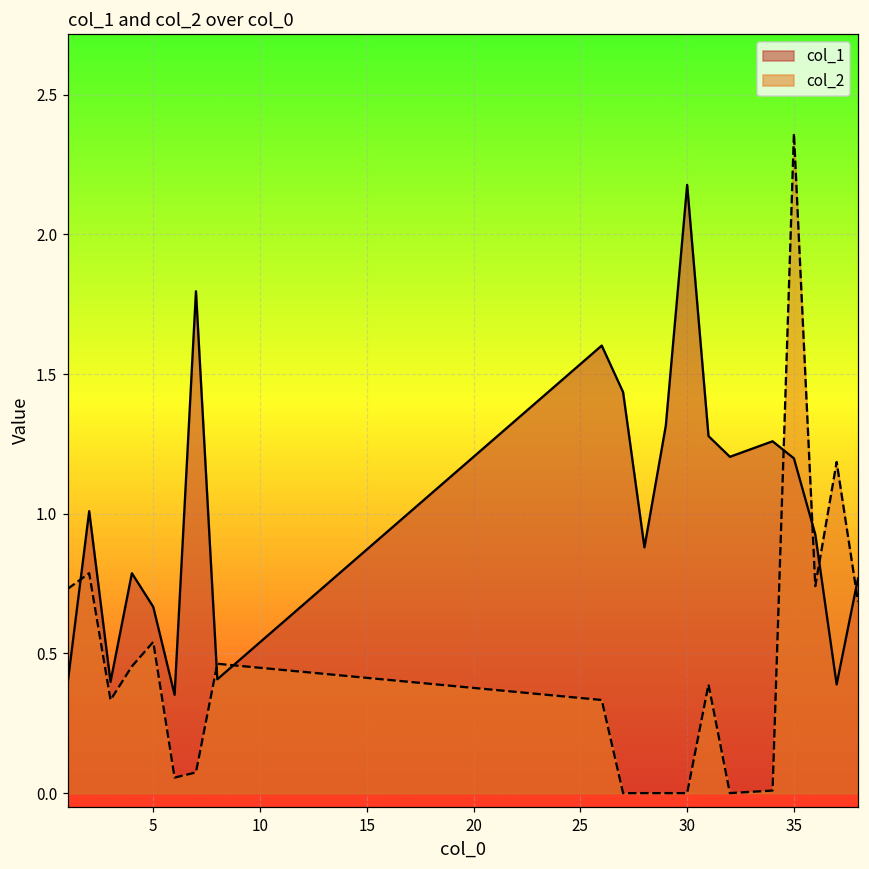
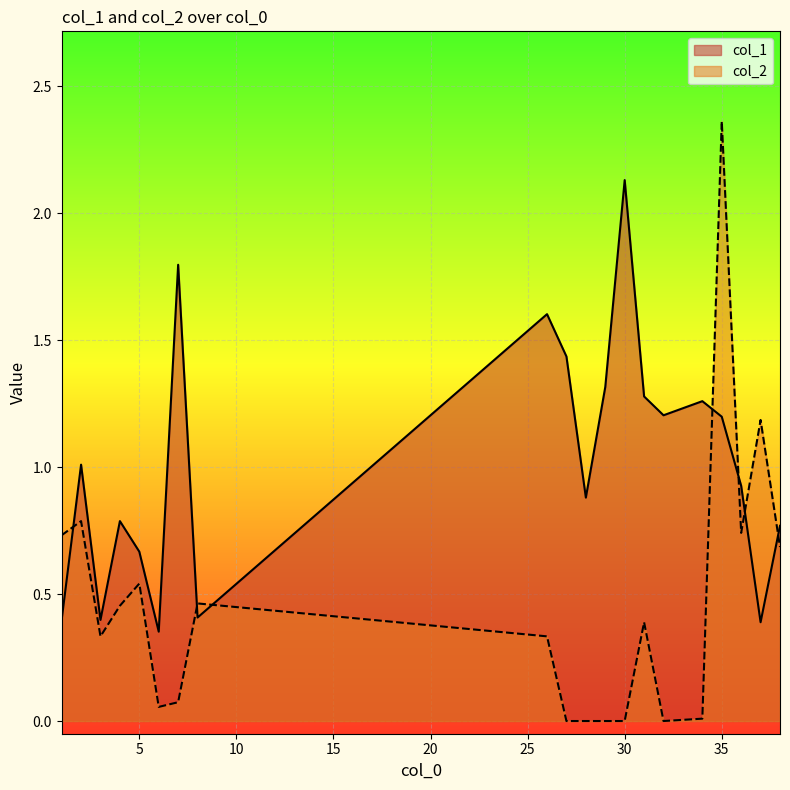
col_1, 30: 2.18 -> 2.13
